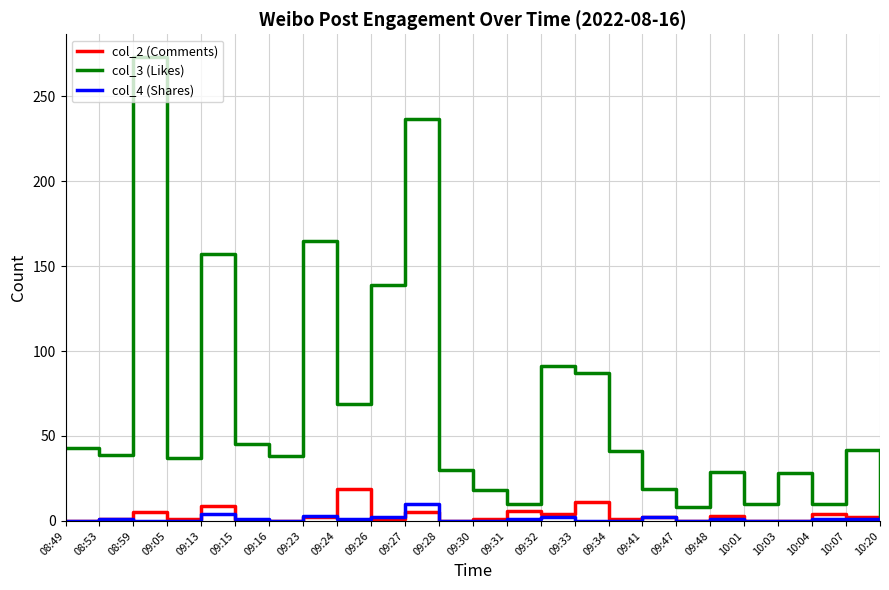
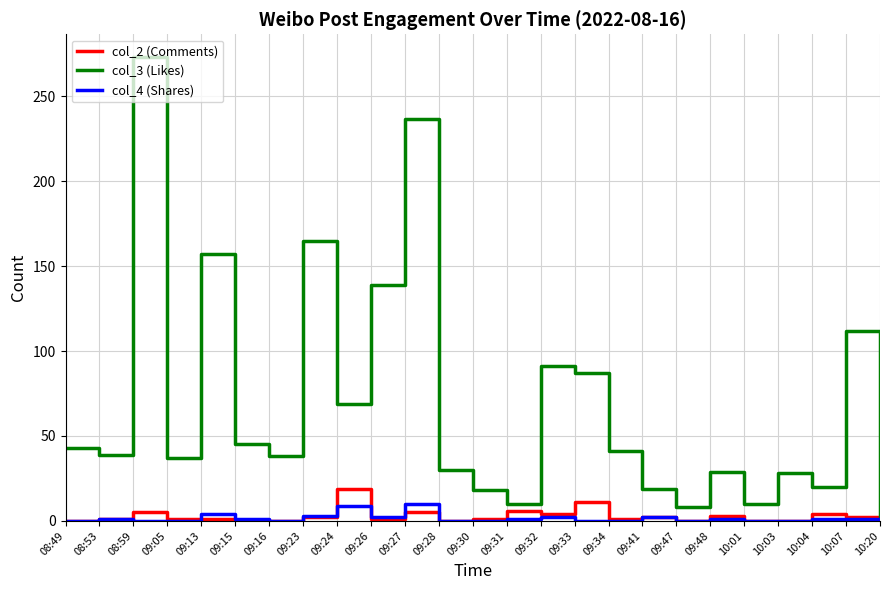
col_2 (Comments), 09:13: 9 -> 1
col_4 (Shares), 09:24: 1 -> 9
col_3 (Likes), 10:04: 10 -> 20
col_3 (Likes), 10:07: 42 -> 112
